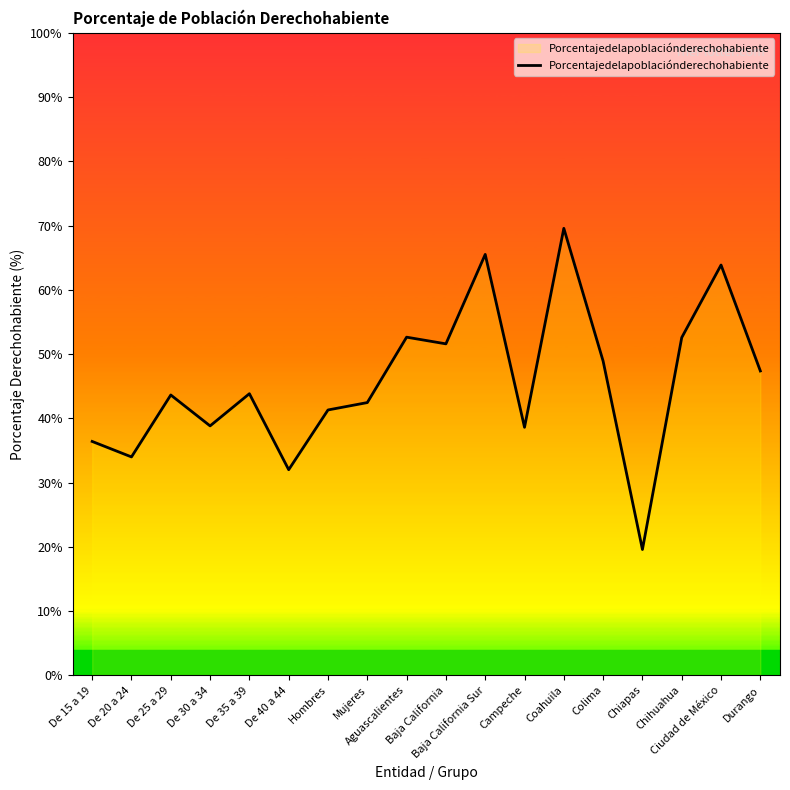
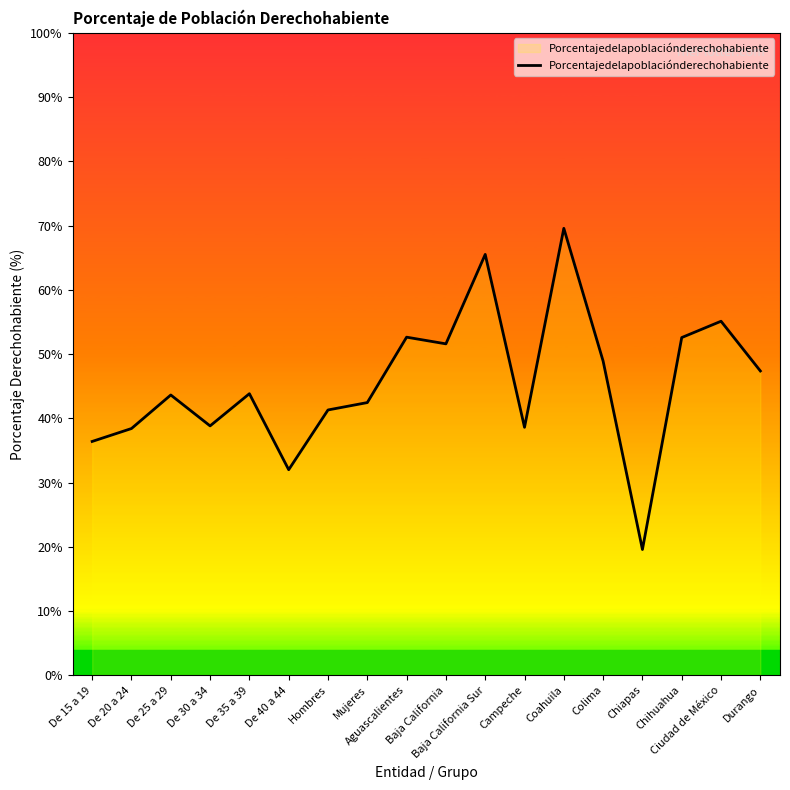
De 20 a 24: 34% -> 38%
Ciudad de México: 64% -> 55%
